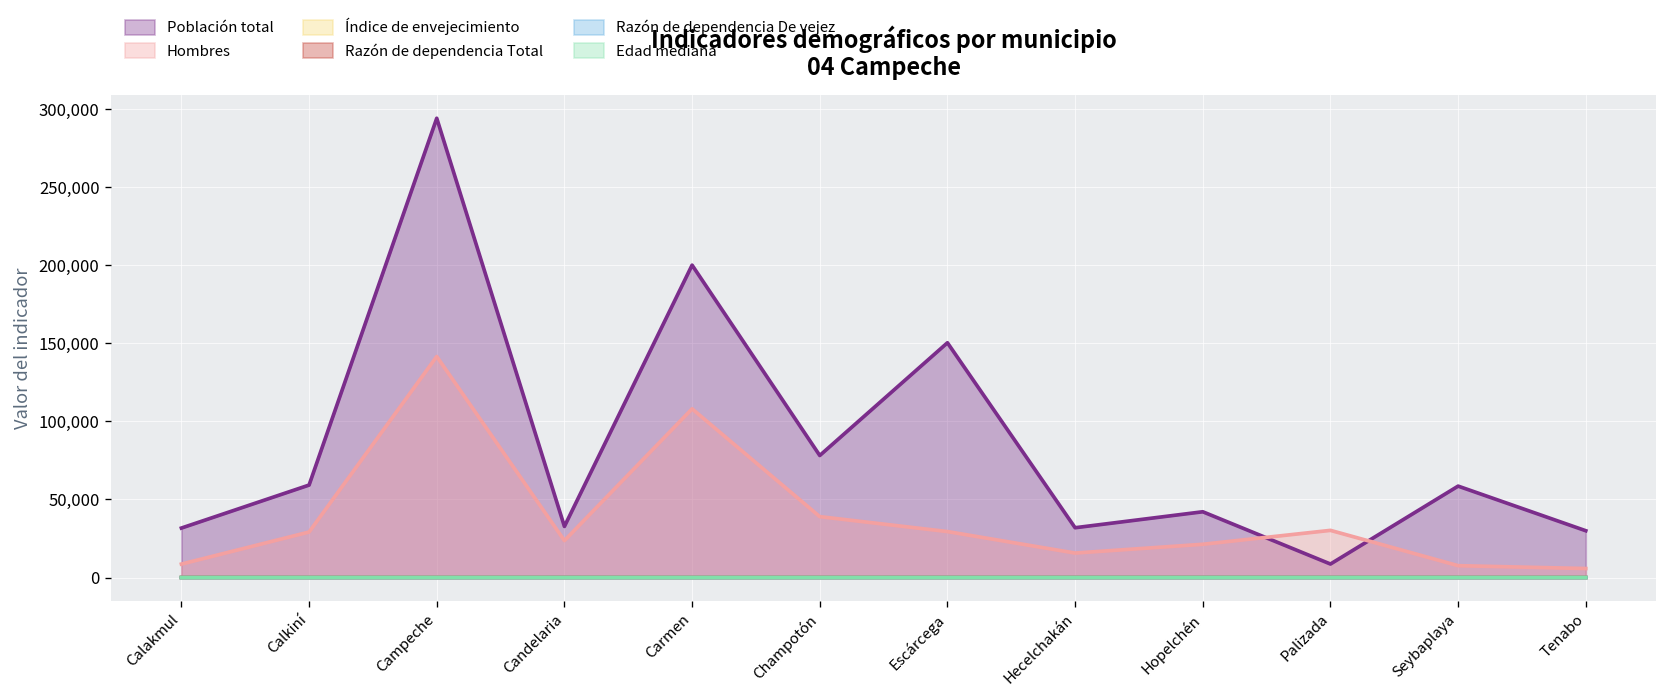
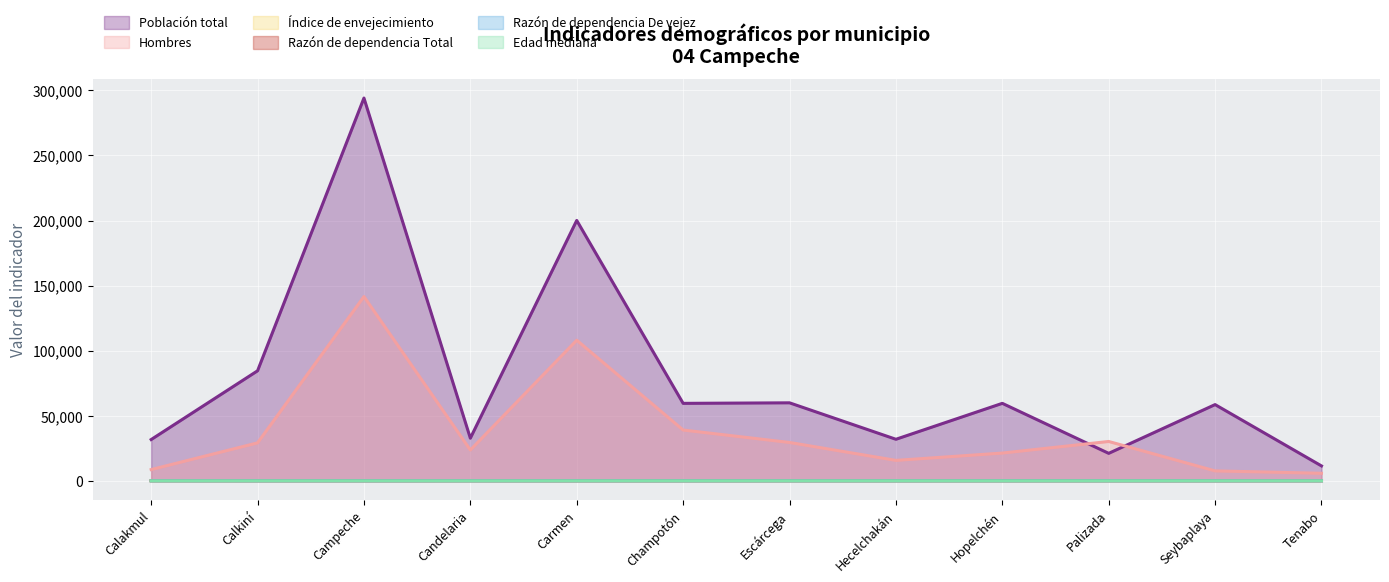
Población total, Calkiní: 59,000 -> 85,000
Población total, Champotón: 78,000 -> 60,000
Población total, Escárcega: 150,000 -> 60,000
Población total, Hopelchén: 42,000 -> 60,000
Población total, Palizada: 9,000 -> 21,000
Población total, Tenabo: 30,000 -> 11,000
